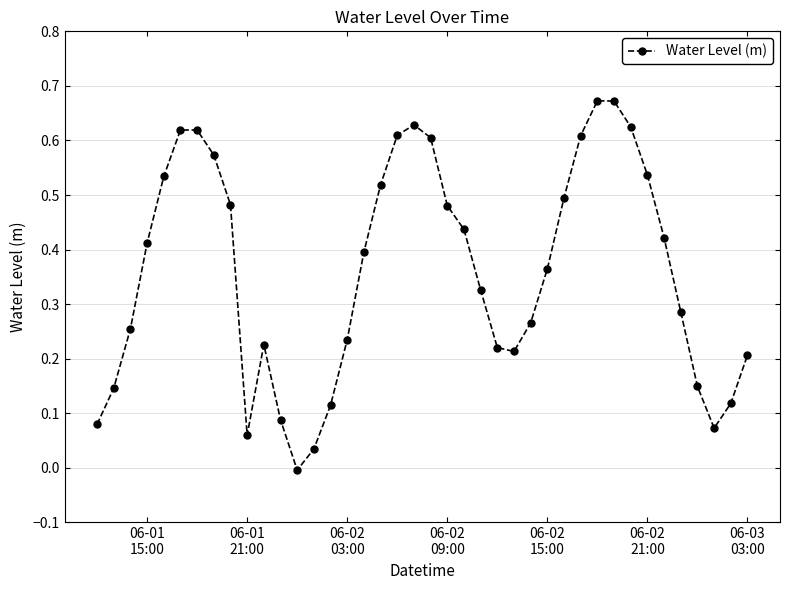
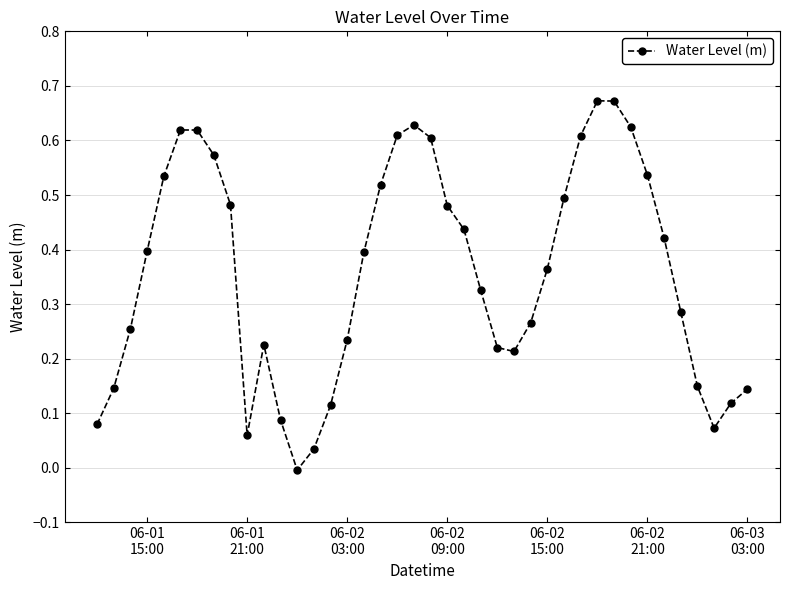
06-01 15:00: 0.41 -> 0.40
06-03 03:00: 0.21 -> 0.14
